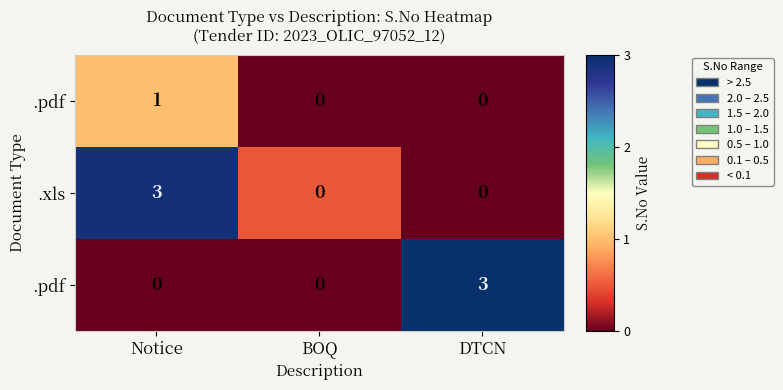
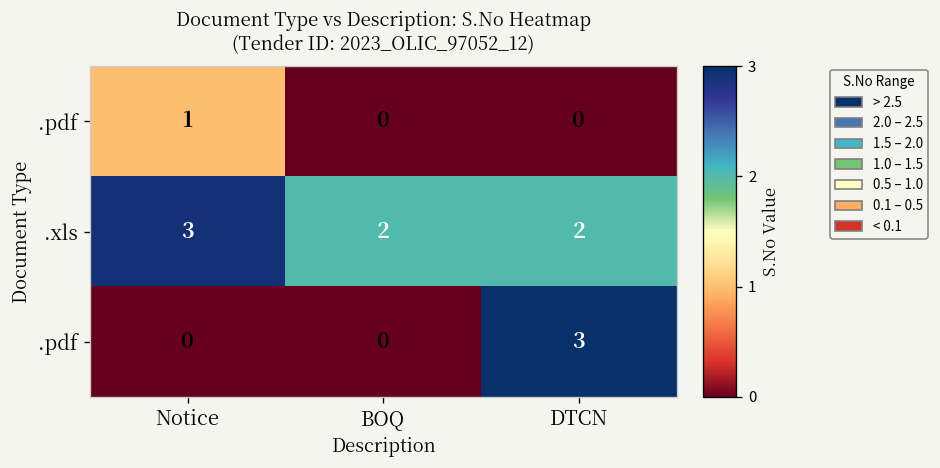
.xls, BOQ: 0 -> 2
.xls, DTCN: 0 -> 2
